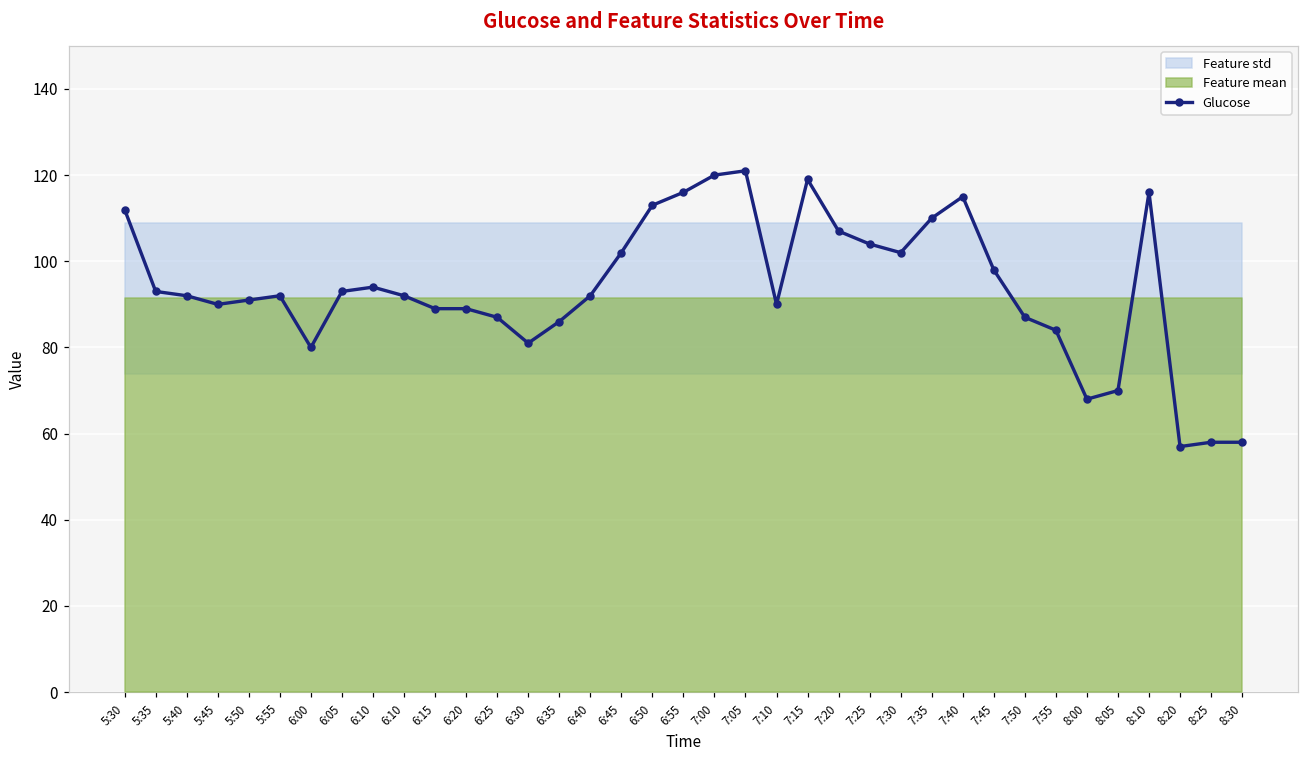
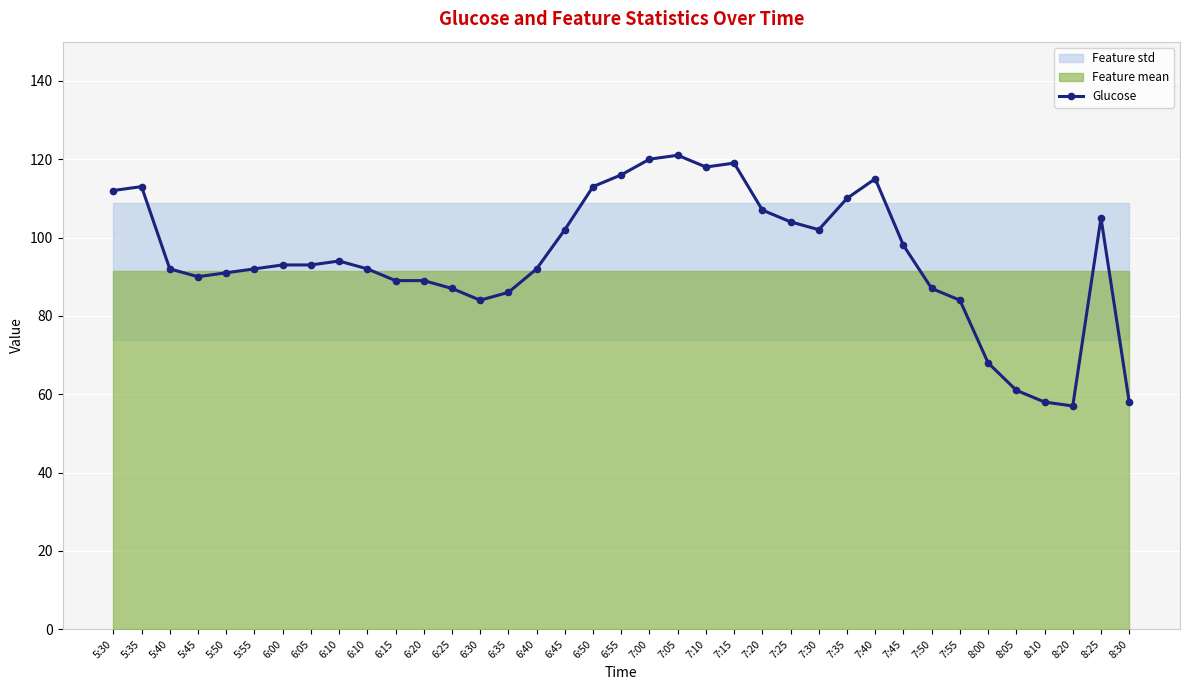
Glucose, 5:35: 93 -> 113
Glucose, 6:00: 80 -> 93
Glucose, 6:30: 81 -> 84
Glucose, 7:10: 90 -> 118
Glucose, 8:05: 70 -> 61
Glucose, 8:10: 116 -> 58
Glucose, 8:25: 58 -> 105
